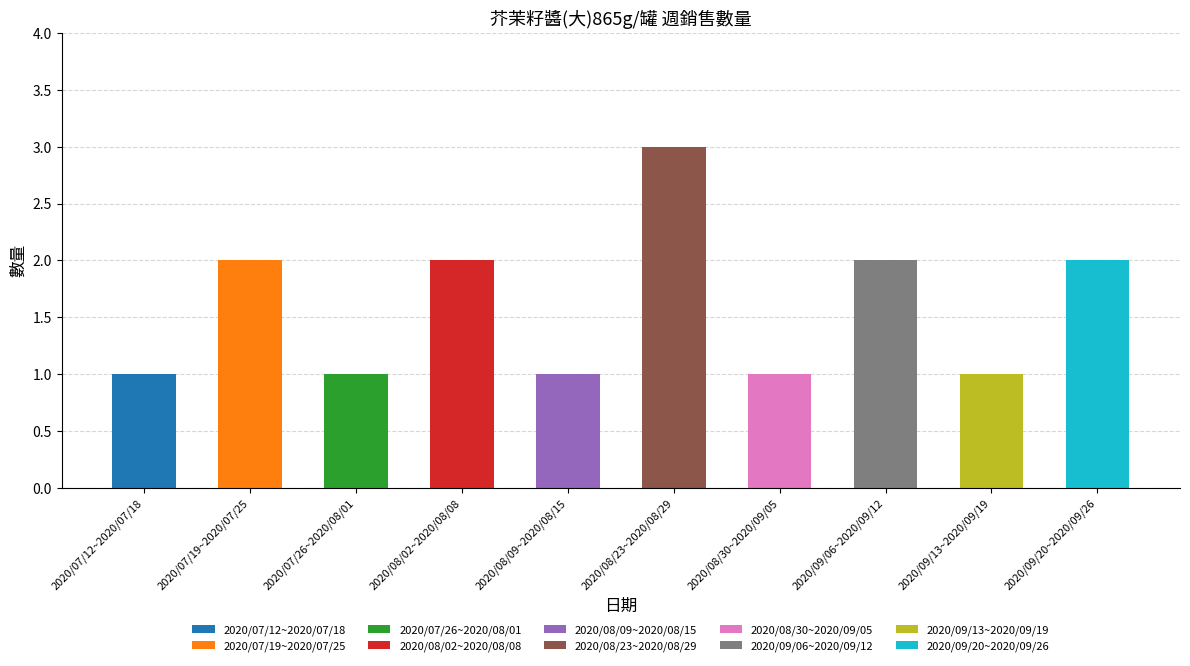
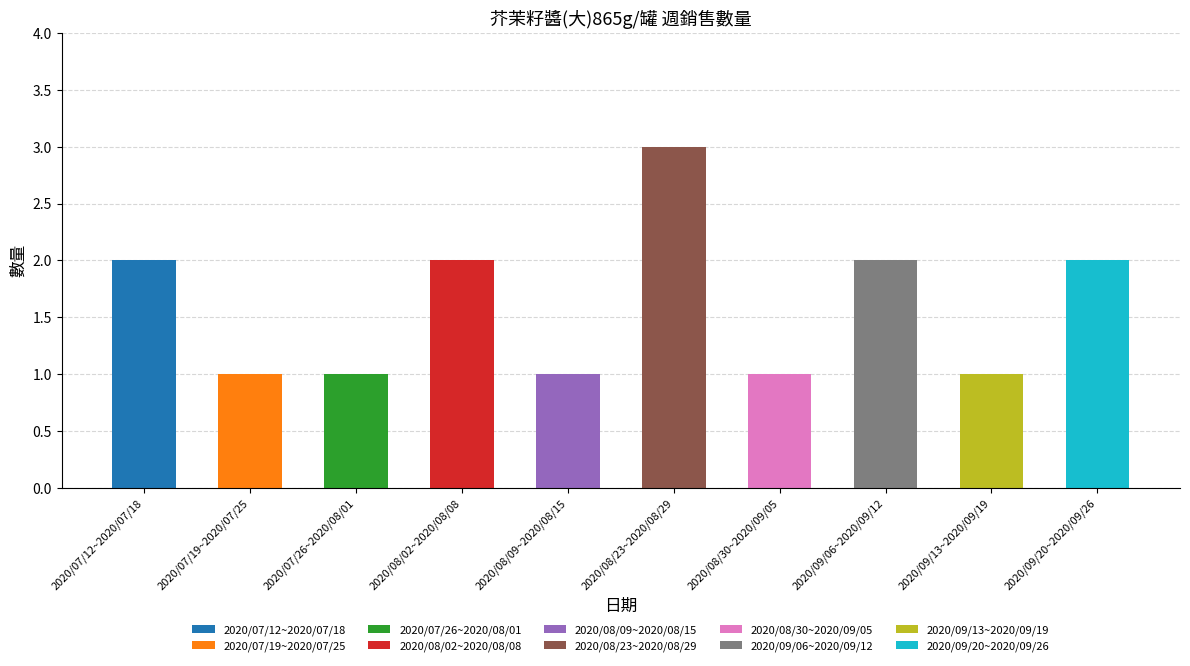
2020/07/12~2020/07/18: 1 -> 2
2020/07/19~2020/07/25: 2 -> 1
